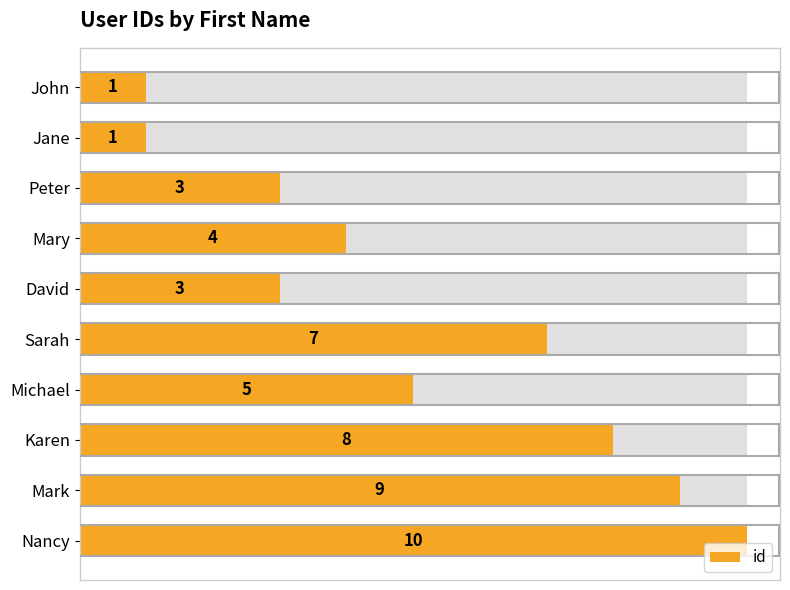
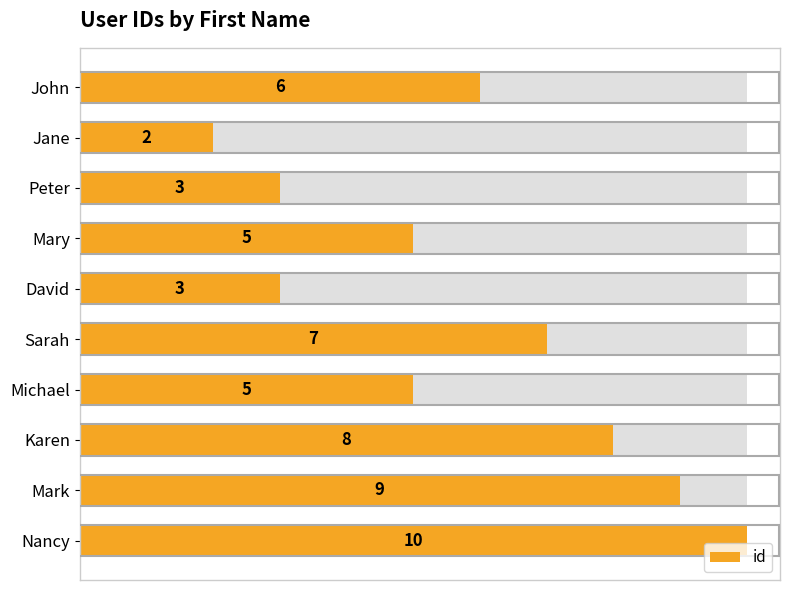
id, John: 1 -> 6
id, Jane: 1 -> 2
id, Mary: 4 -> 5
